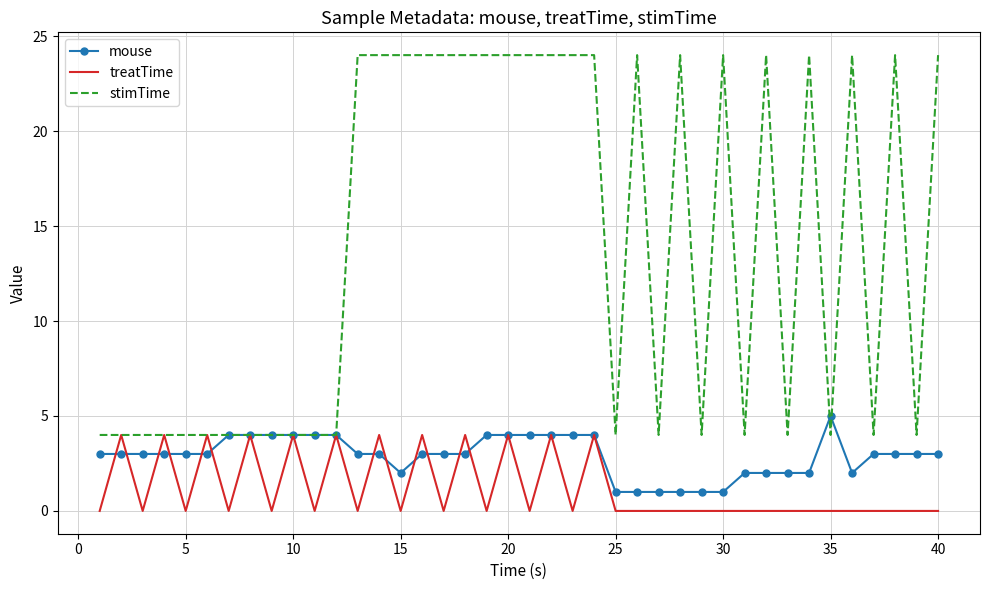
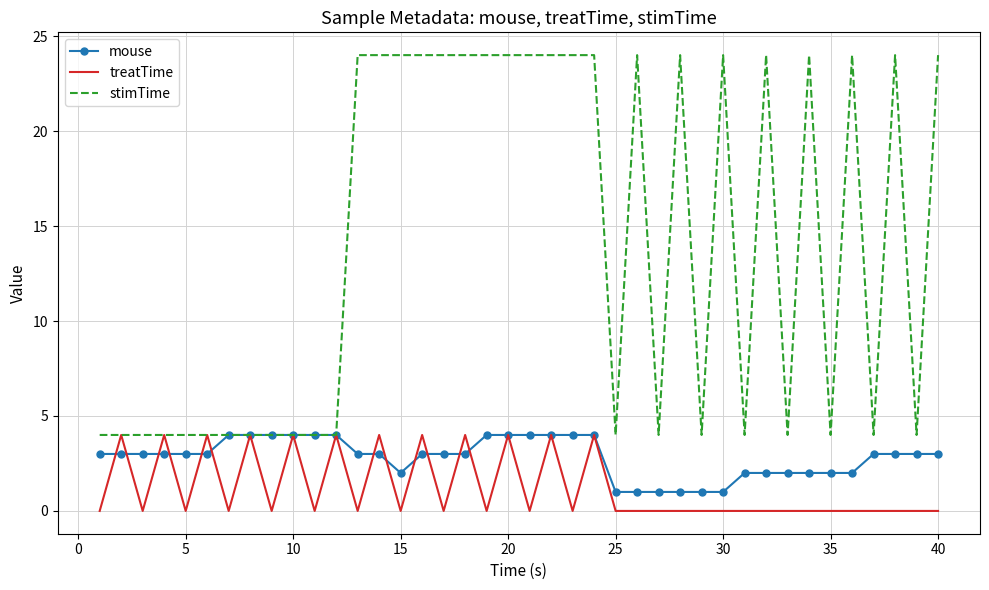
mouse, 35: 5 -> 2
